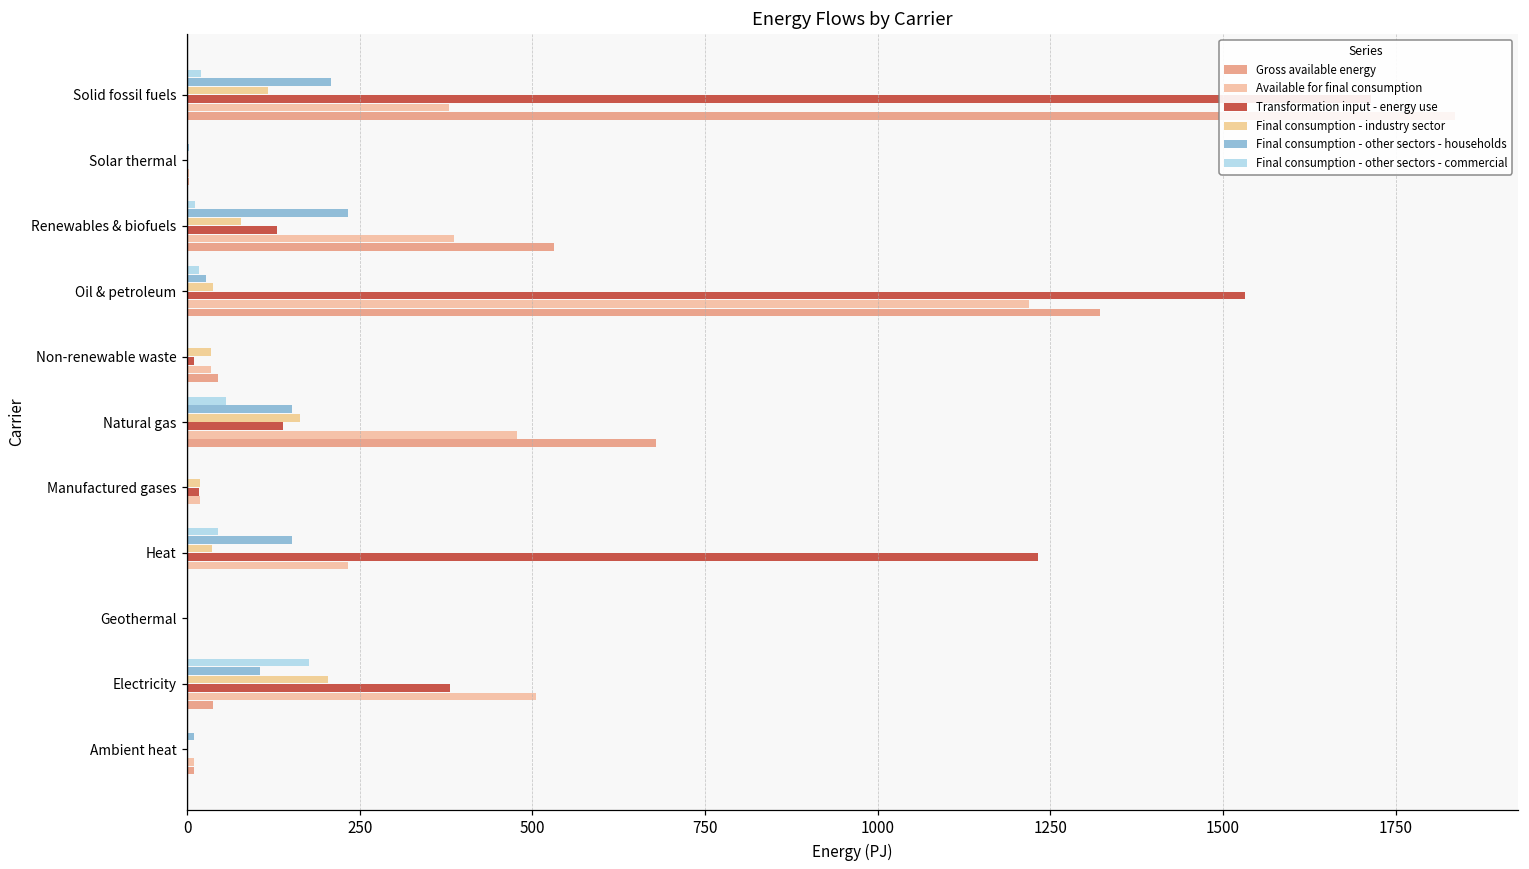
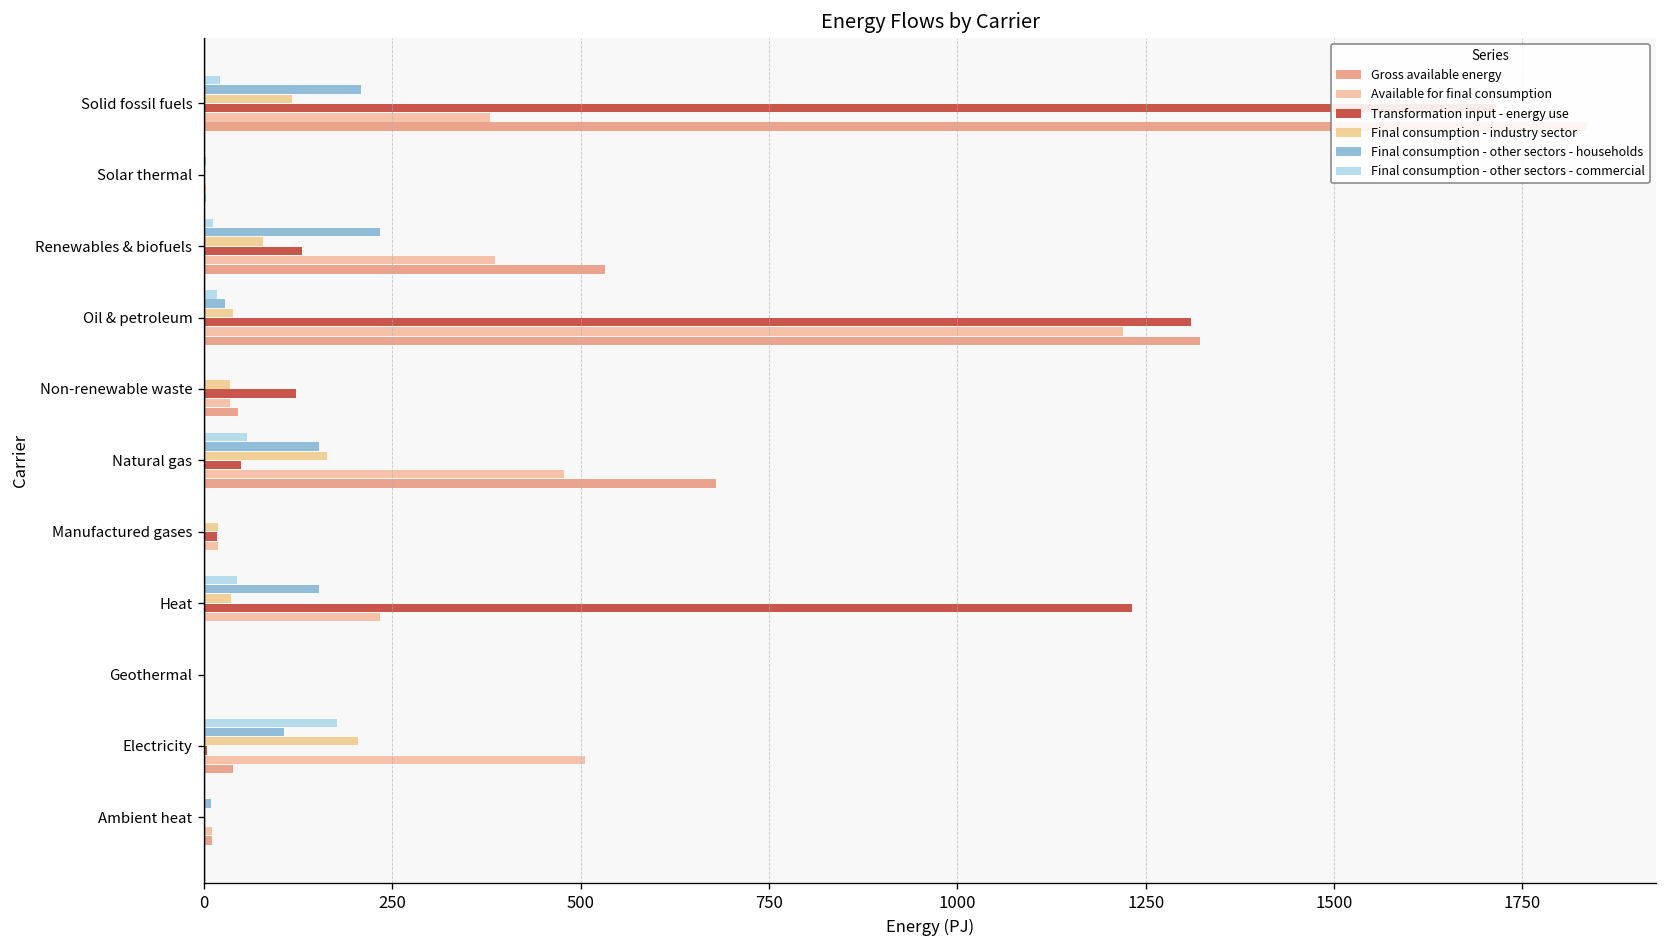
Transformation input - energy use, Oil & petroleum: 1530 -> 1310
Transformation input - energy use, Non-renewable waste: 10 -> 120
Transformation input - energy use, Natural gas: 140 -> 50
Transformation input - energy use, Electricity: 380 -> 0
